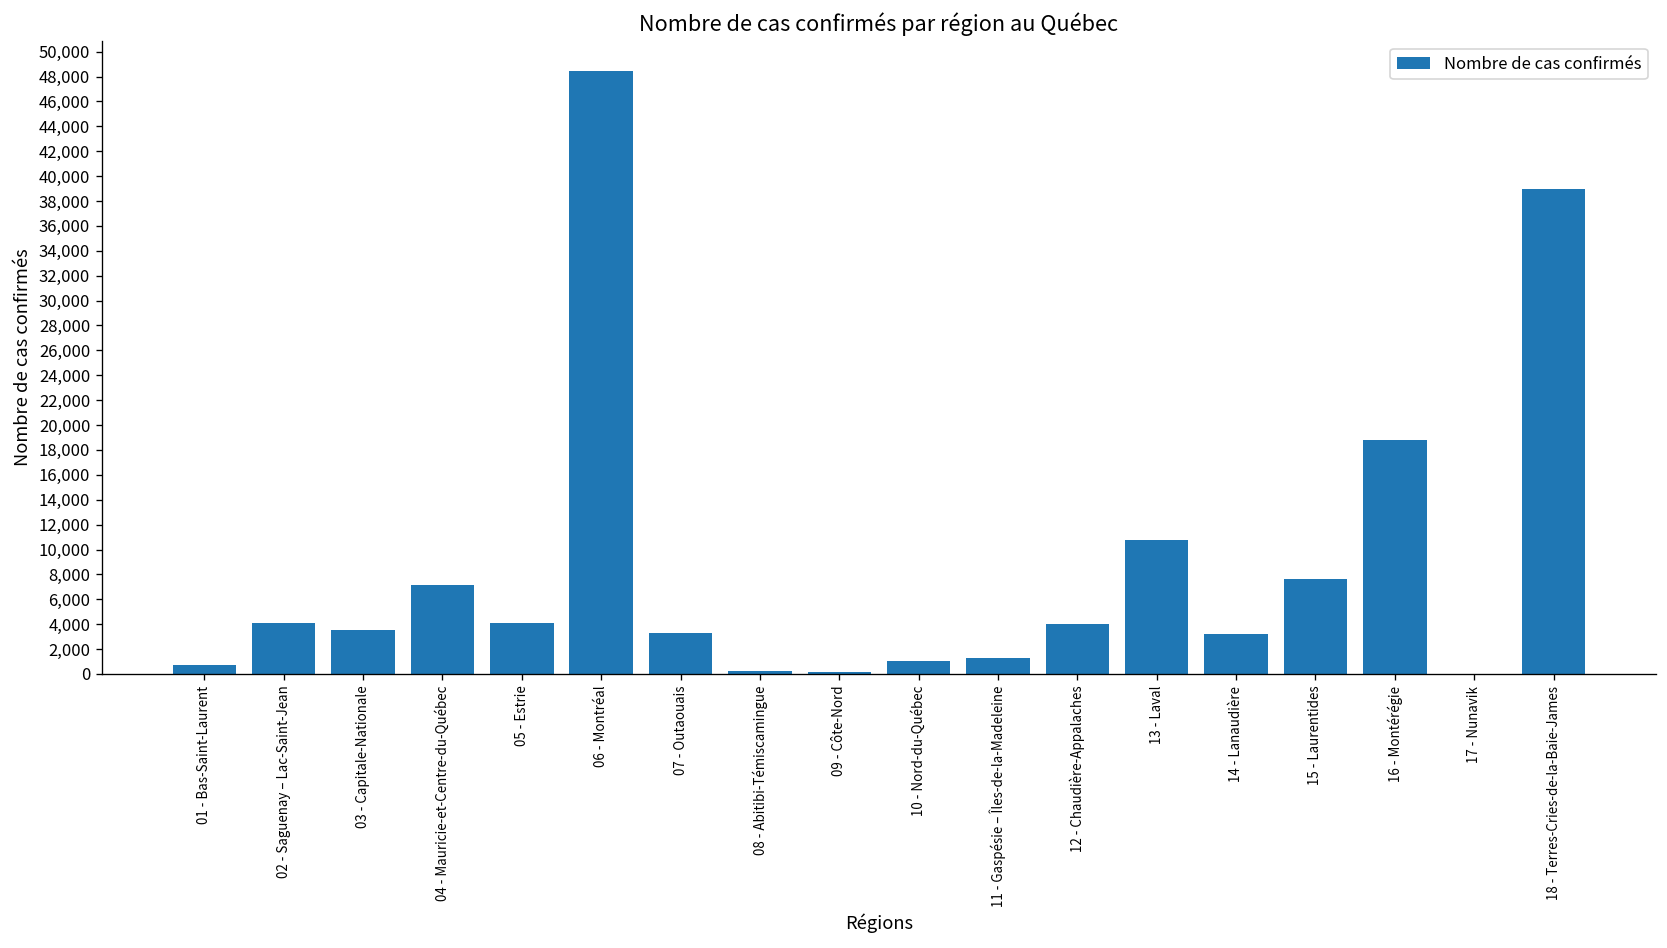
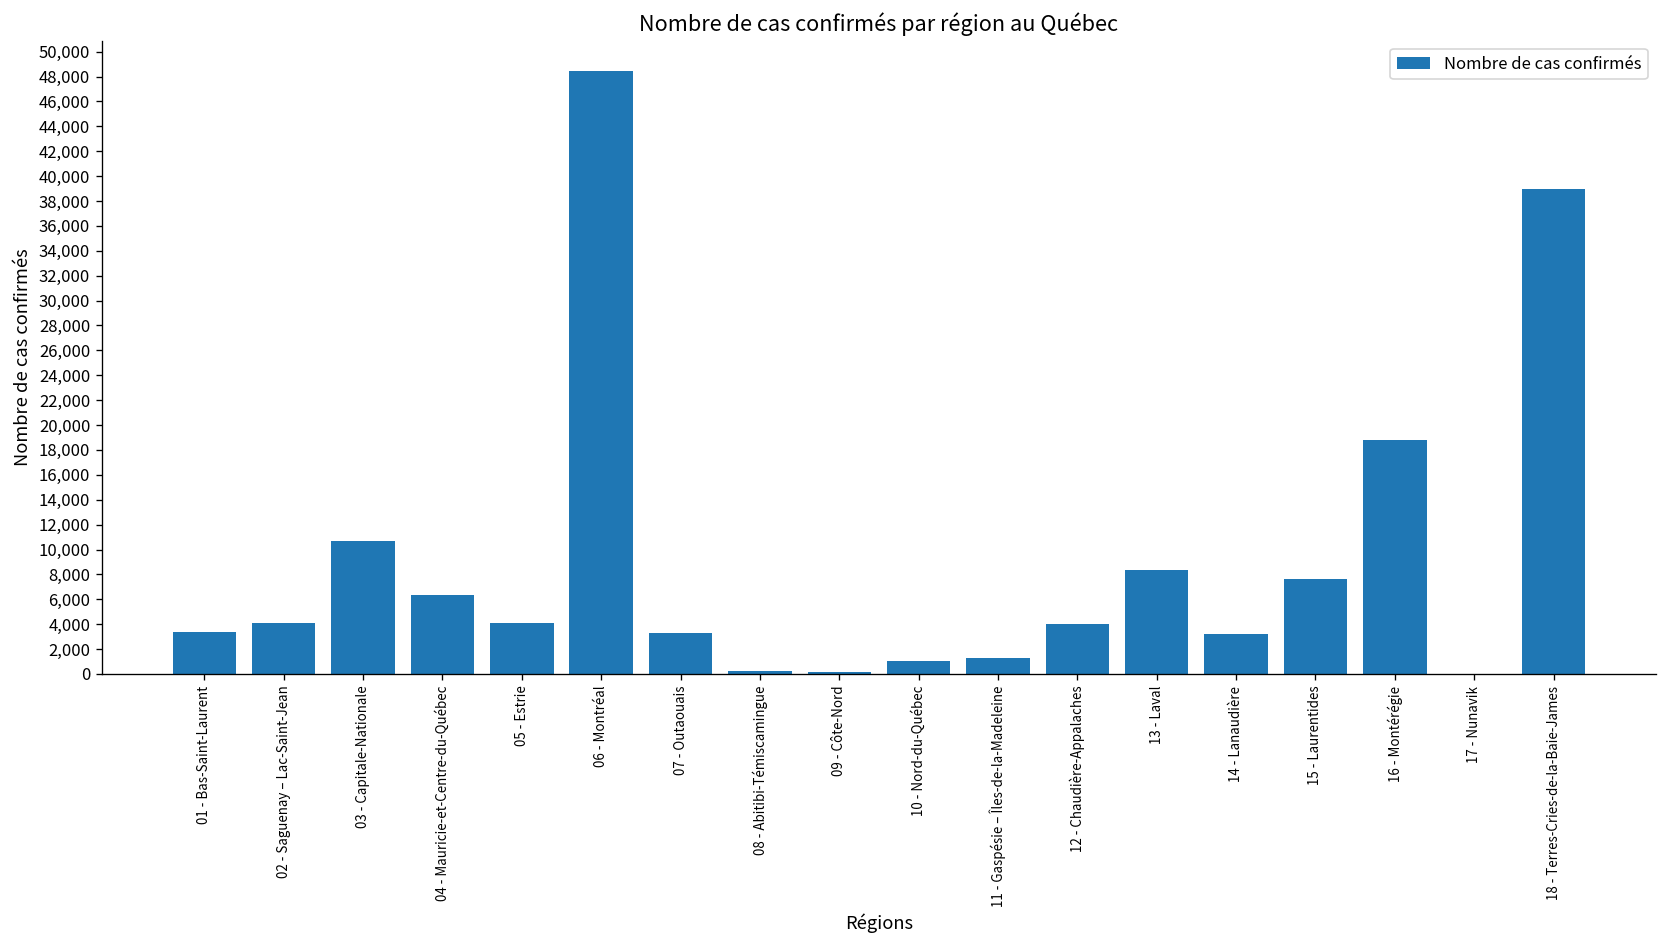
01 - Bas-Saint-Laurent: 700 -> 3,300
03 - Capitale-Nationale: 3,600 -> 10,700
04 - Mauricie-et-Centre-du-Québec: 7,100 -> 6,300
13 - Laval: 10,800 -> 8,300
